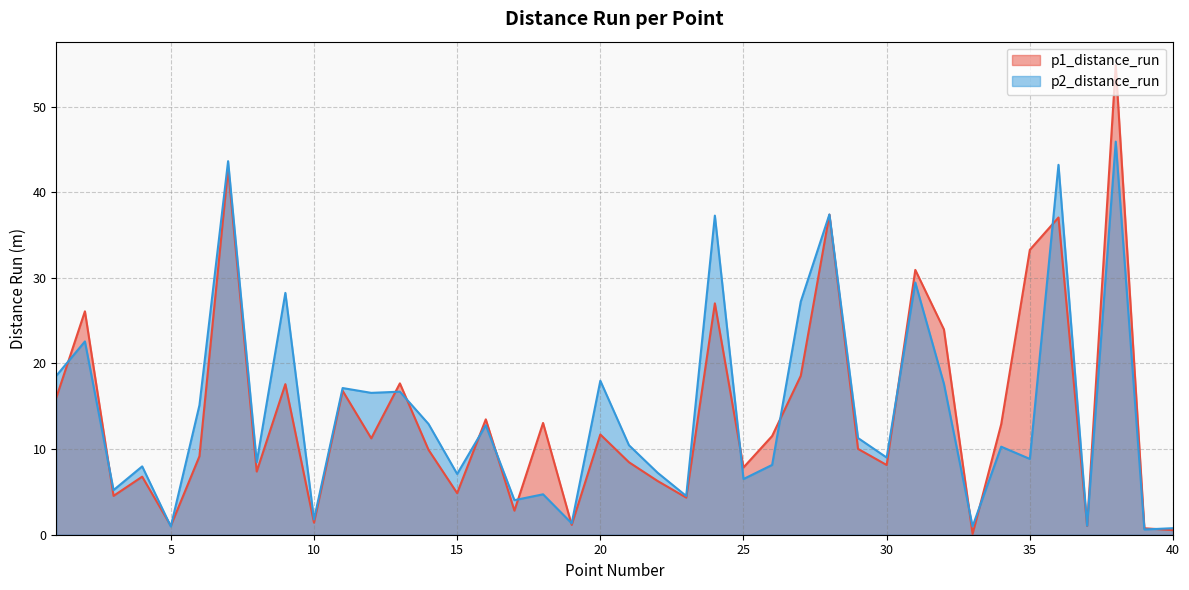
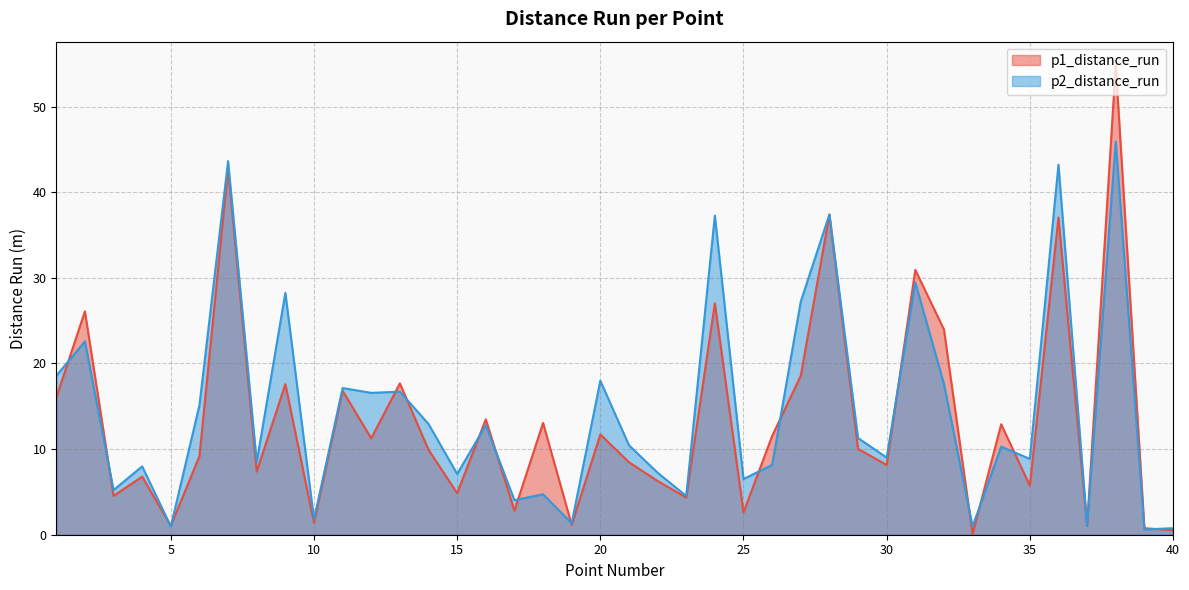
p1_distance_run, 25: 8 -> 3
p1_distance_run, 35: 33 -> 6
